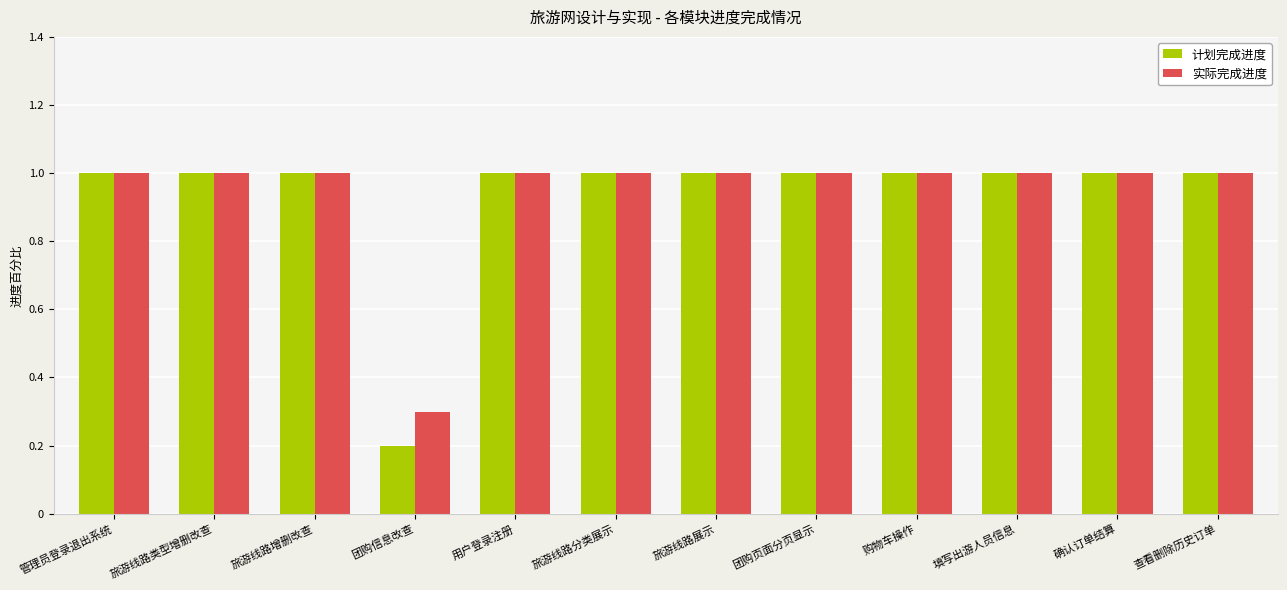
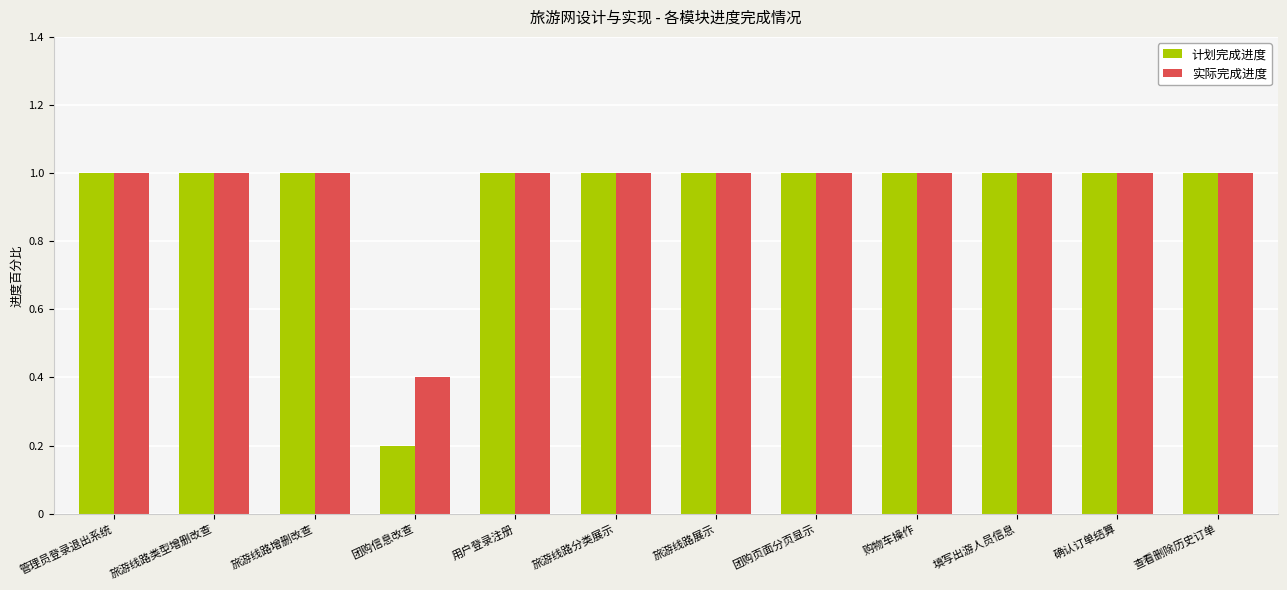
实际完成进度, 团购信息改查: 0.3 -> 0.4
